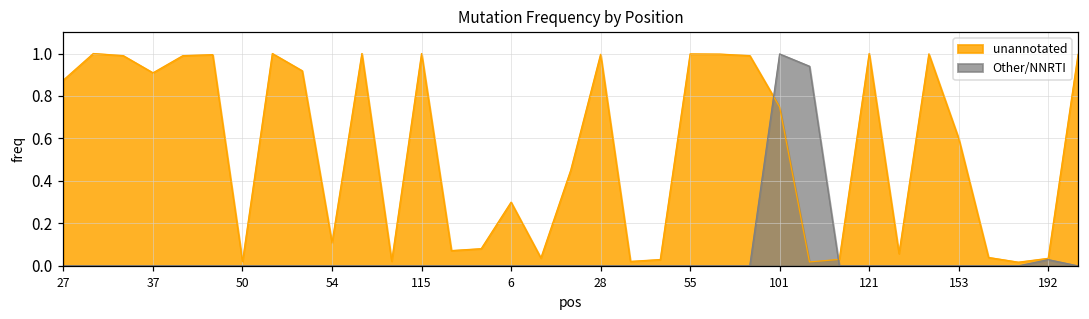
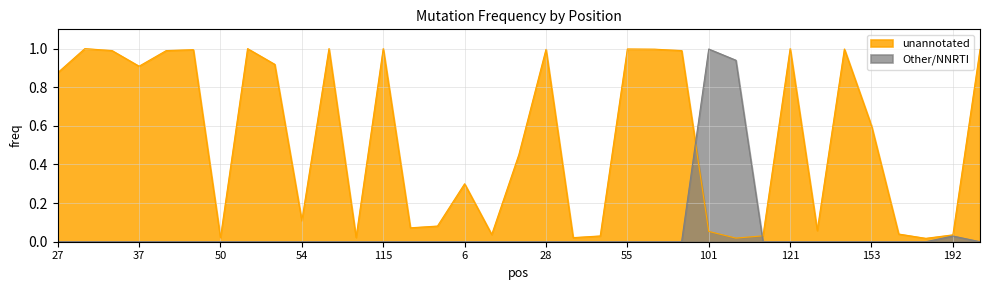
unannotated, 101: 0.75 -> 0.05
